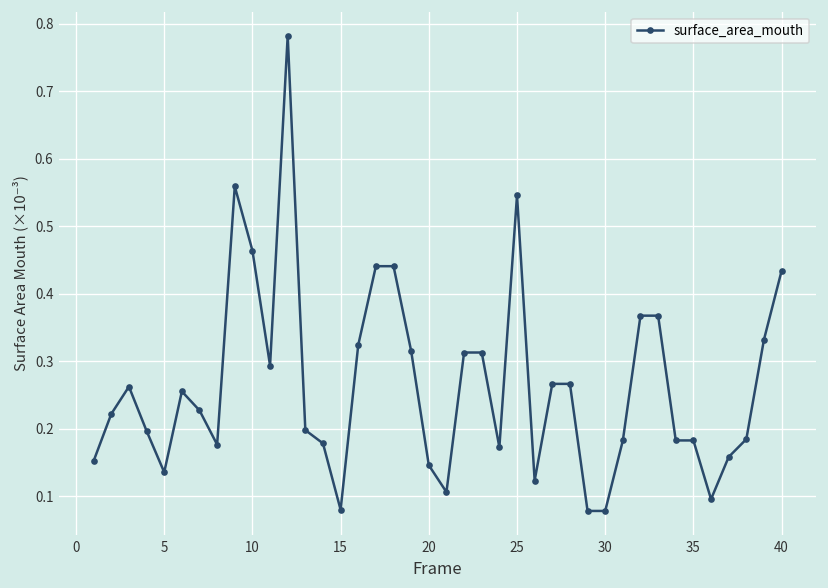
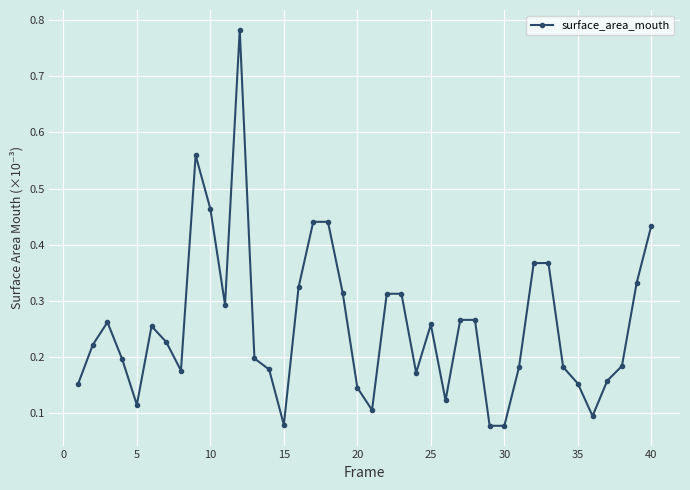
5: 0.14 -> 0.12
25: 0.55 -> 0.26
35: 0.18 -> 0.15
